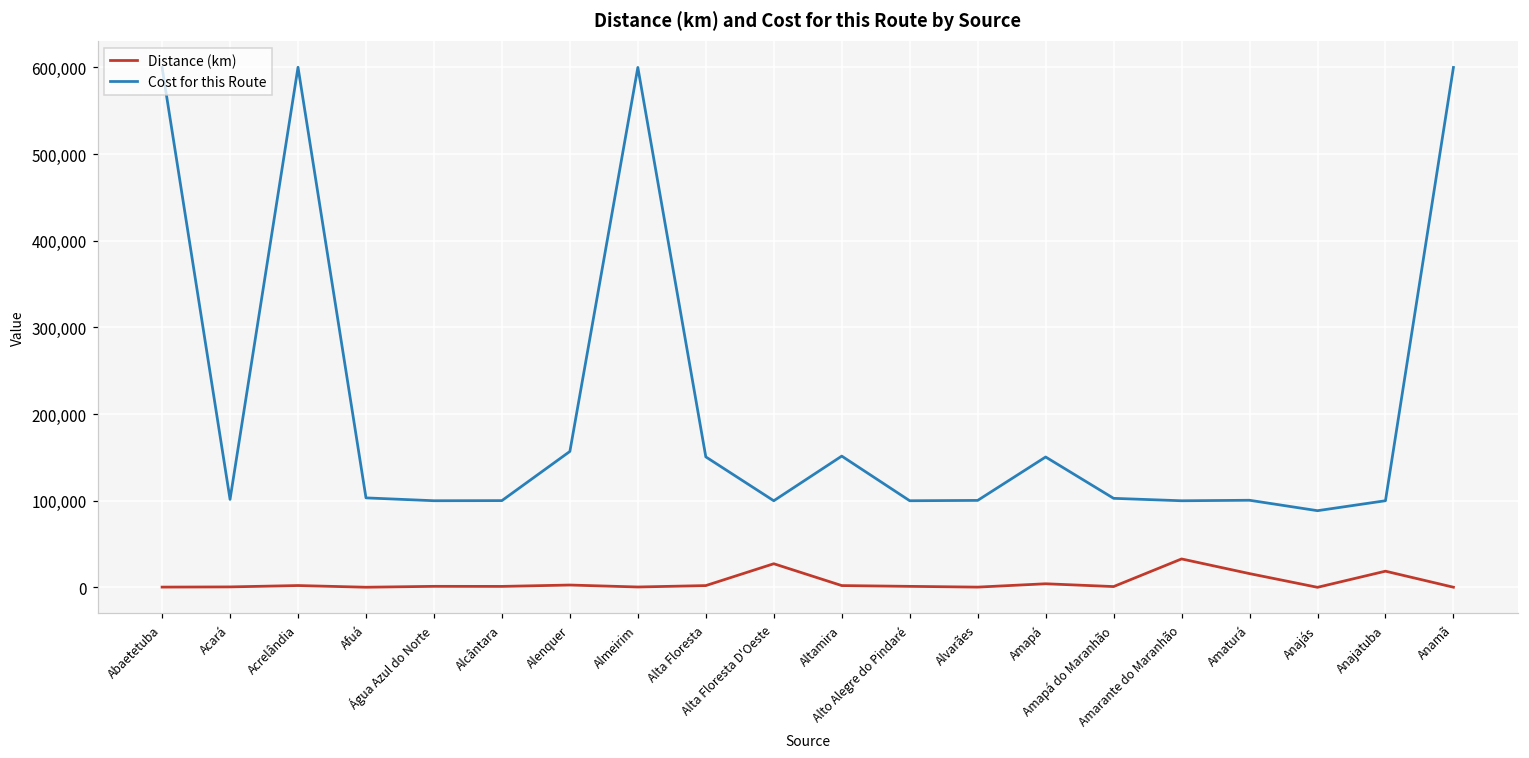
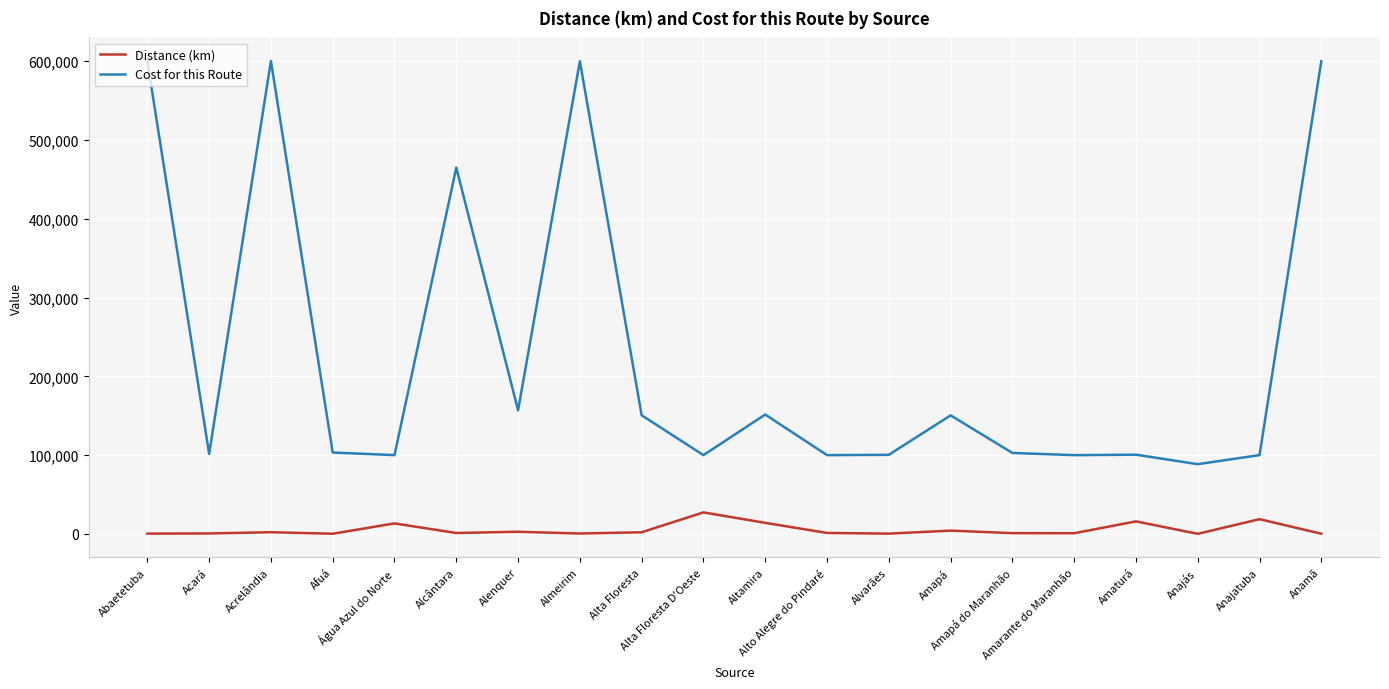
Distance (km), Água Azul do Norte: 0 -> 10,000
Cost for this Route, Alcântara: 100,000 -> 460,000
Distance (km), Altamira: 0 -> 10,000
Distance (km), Amarante do Maranhão: 30,000 -> 0
